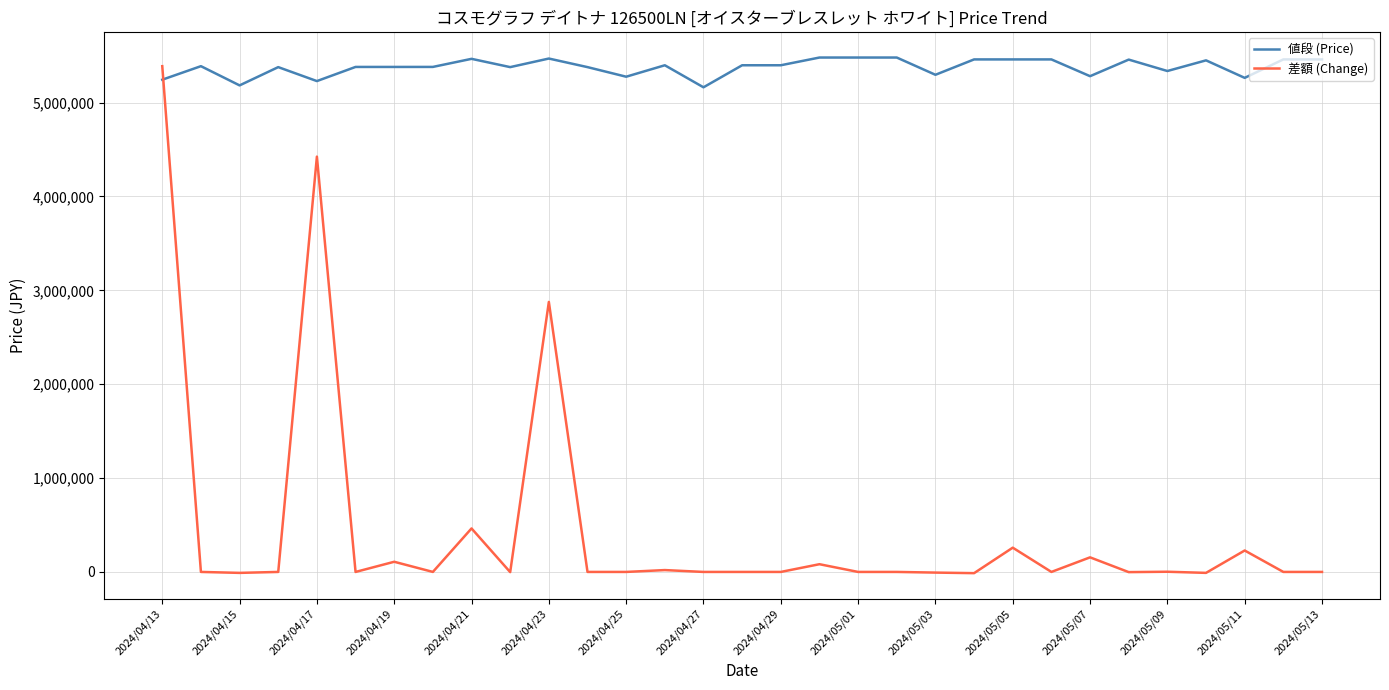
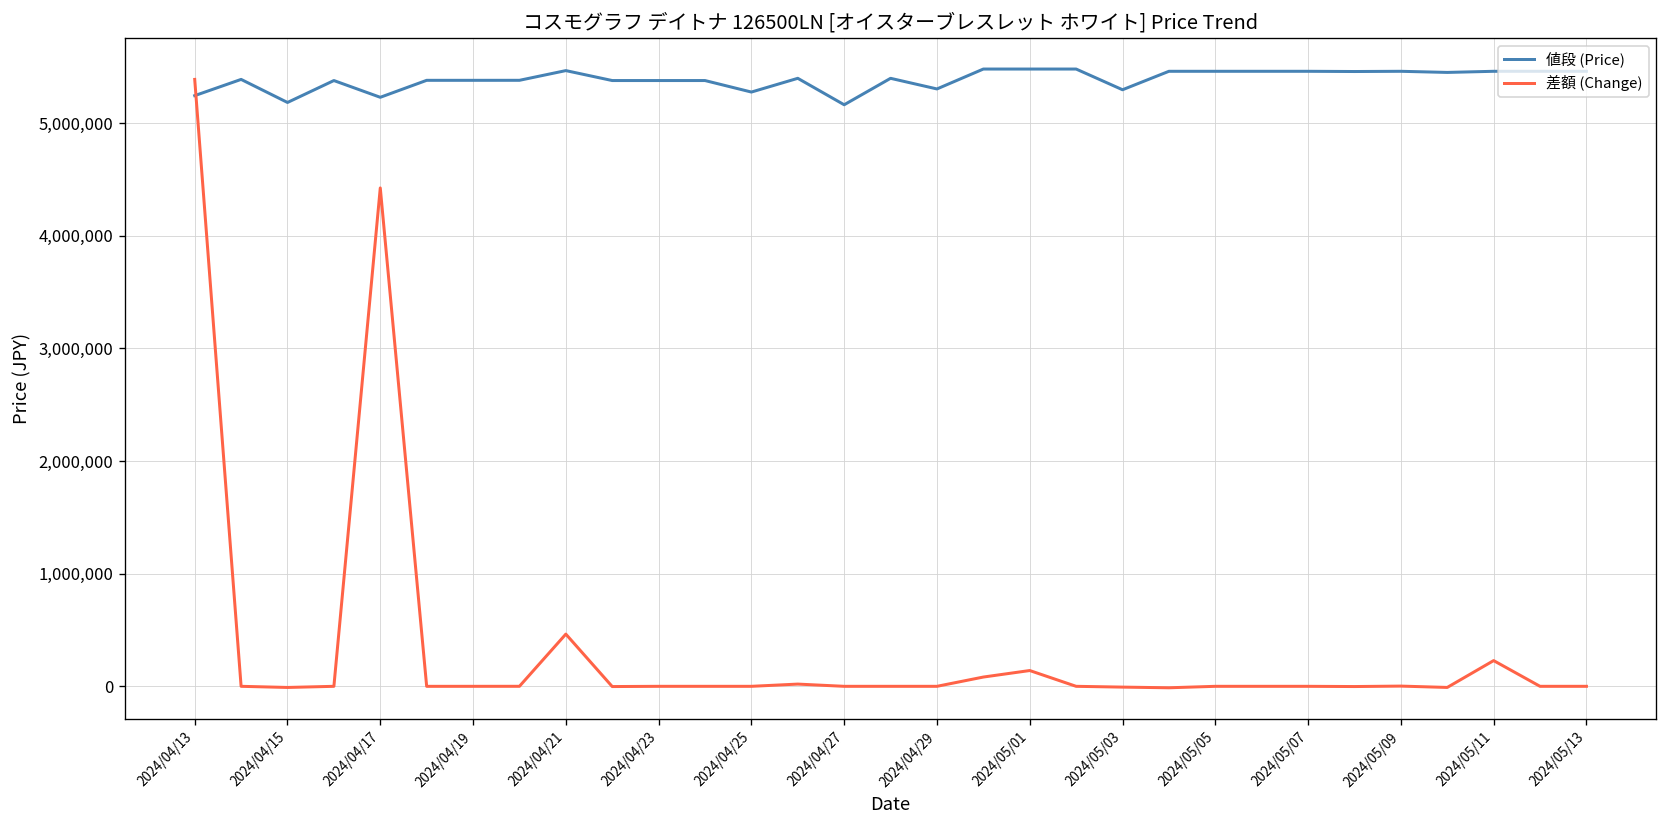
差額 (Change), 2024/04/19: 100,000 -> 0
値段 (Price), 2024/04/23: 5,500,000 -> 5,400,000
差額 (Change), 2024/04/23: 2,900,000 -> 0
値段 (Price), 2024/04/29: 5,400,000 -> 5,300,000
差額 (Change), 2024/05/01: 0 -> 100,000
差額 (Change), 2024/05/05: 300,000 -> 0
値段 (Price), 2024/05/07: 5,300,000 -> 5,500,000
差額 (Change), 2024/05/07: 200,000 -> 0
値段 (Price), 2024/05/09: 5,300,000 -> 5,500,000
値段 (Price), 2024/05/11: 5,300,000 -> 5,500,000
